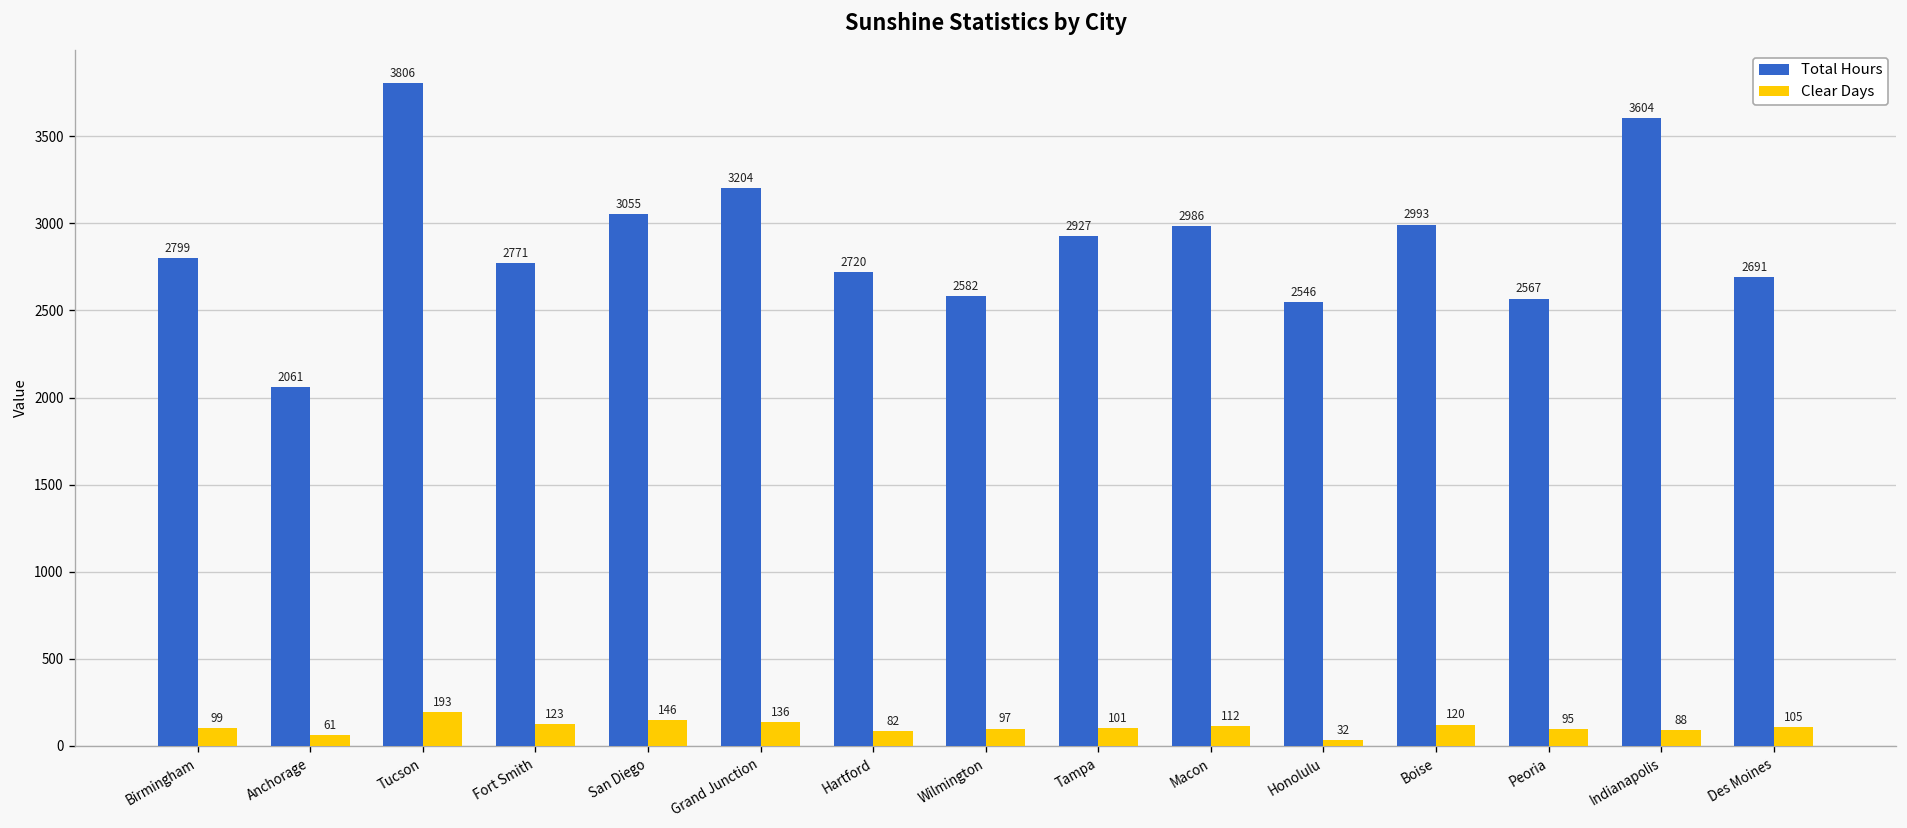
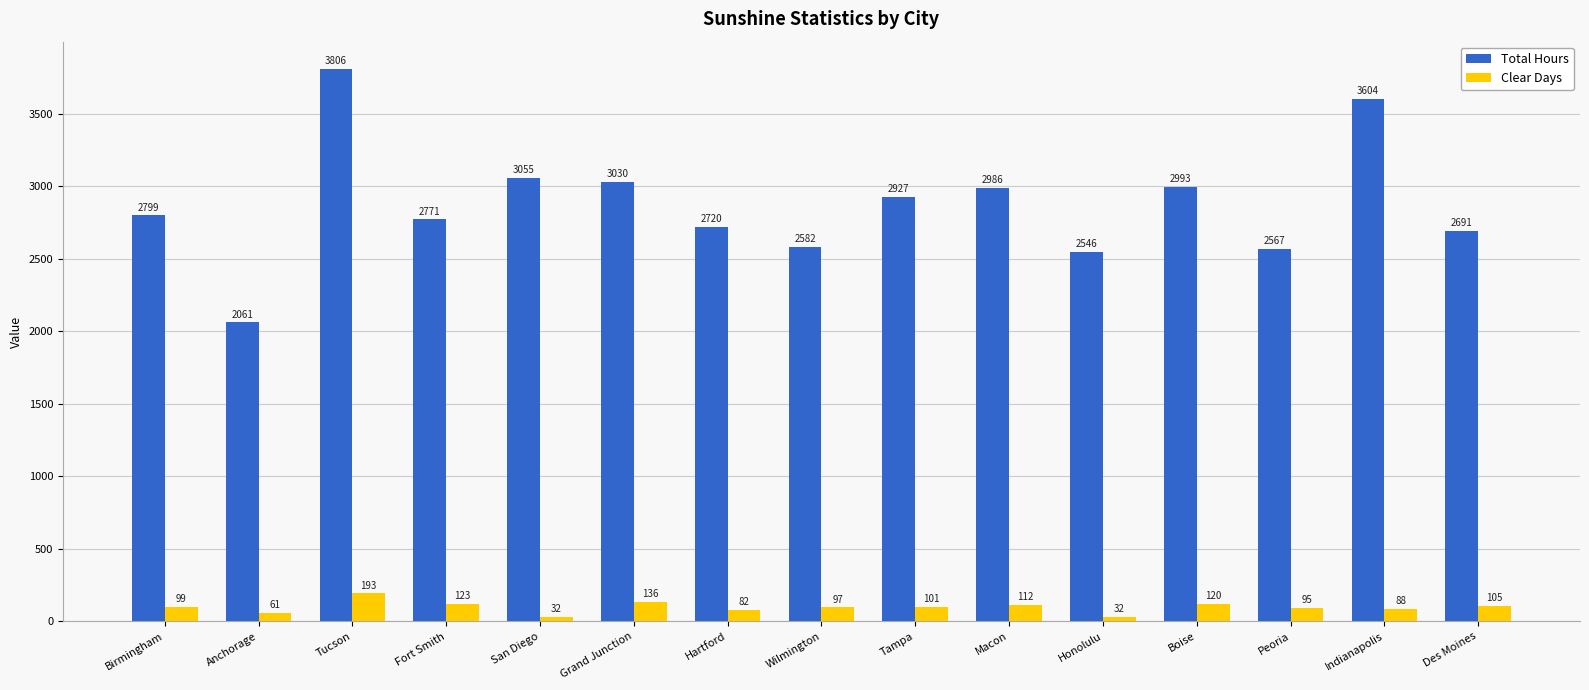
Clear Days, San Diego: 146 -> 32
Total Hours, Grand Junction: 3204 -> 3030
